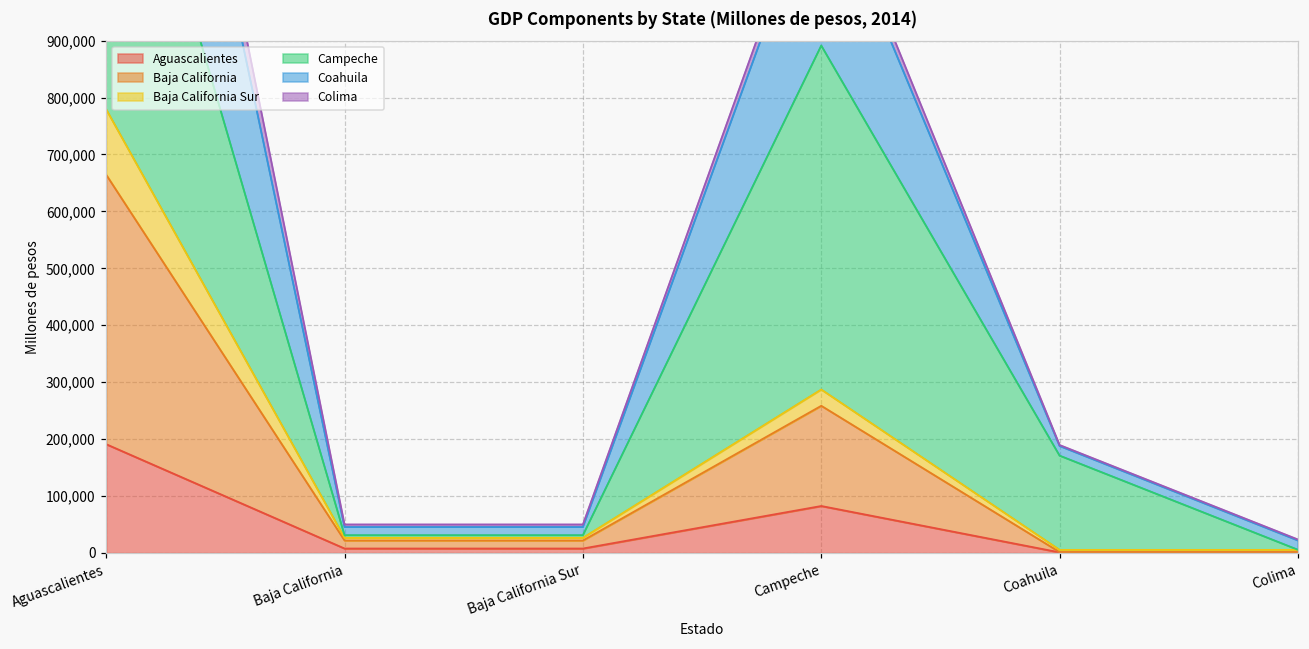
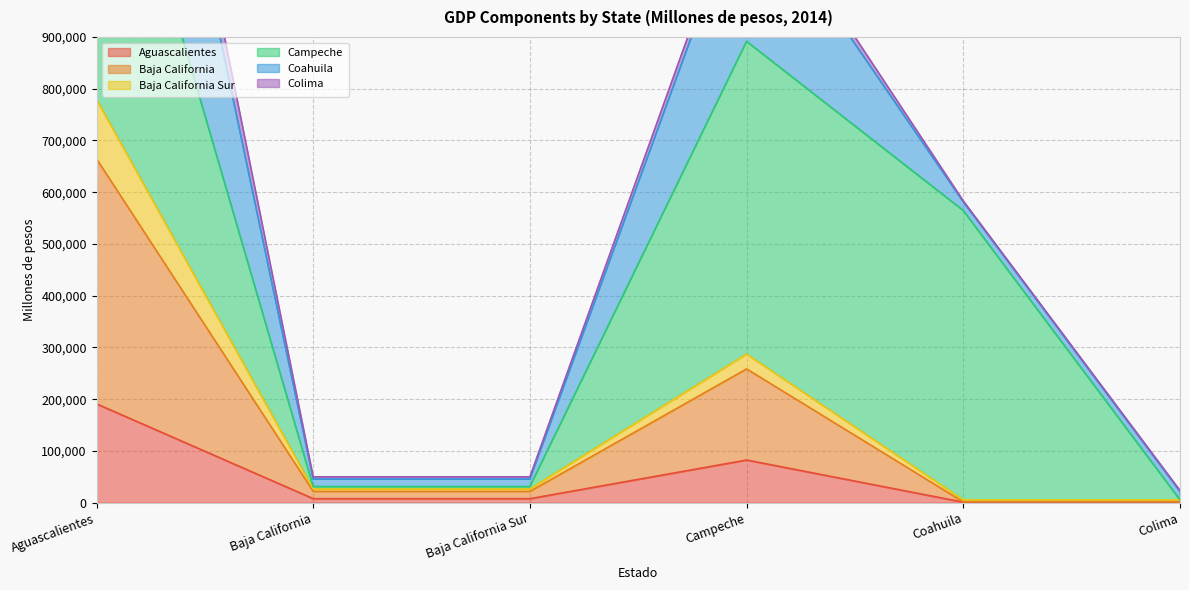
Campeche, Coahuila: 170,000 -> 560,000
